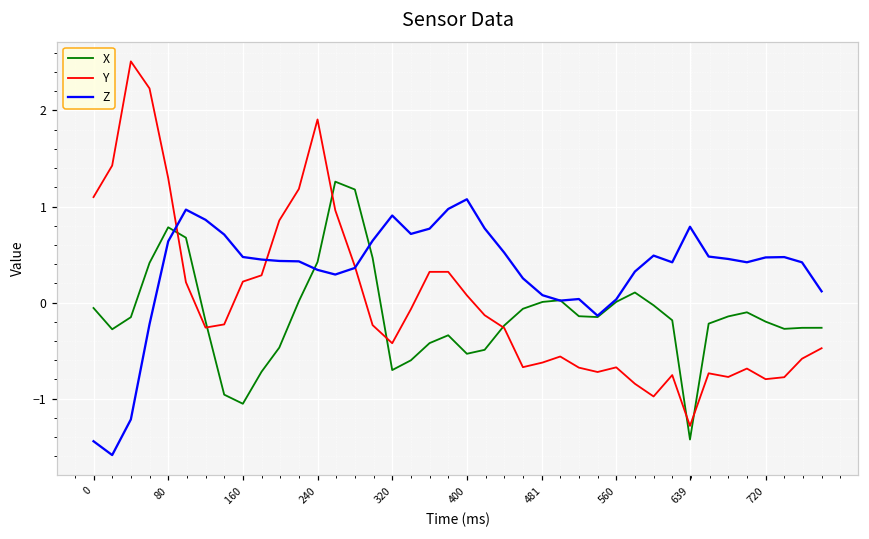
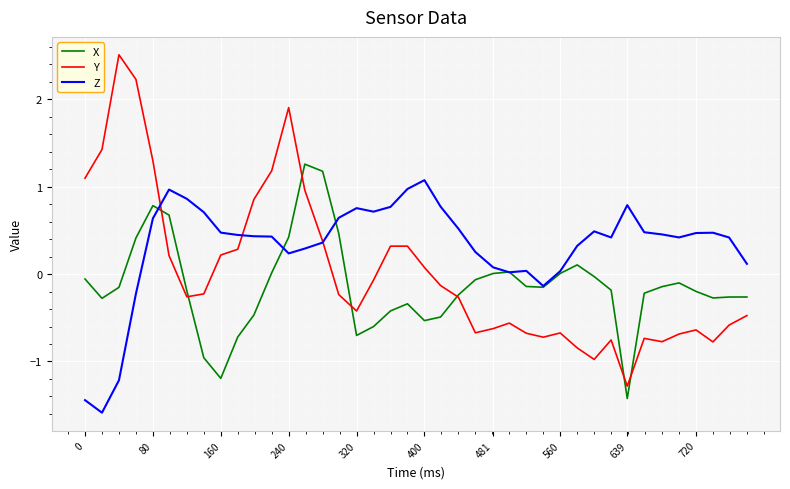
X, 160: -1.1 -> -1.2
Z, 240: 0.3 -> 0.2
Z, 320: 0.9 -> 0.8
Y, 720: -0.8 -> -0.6
